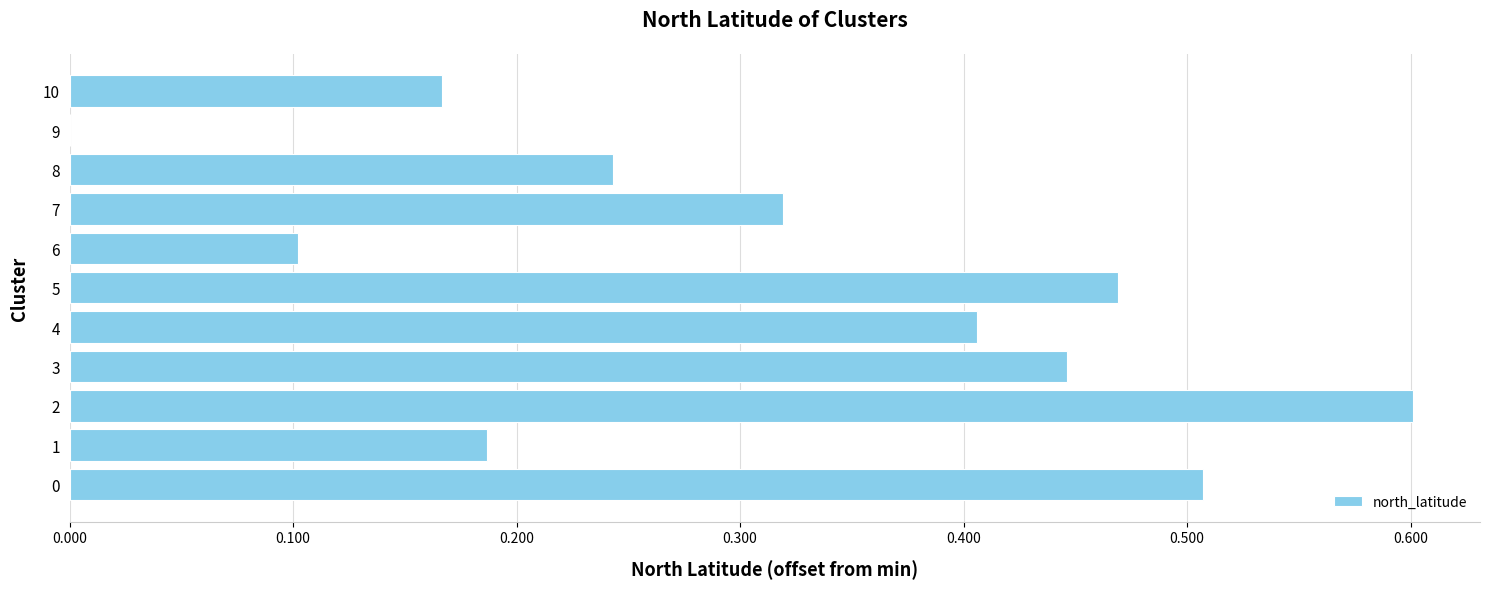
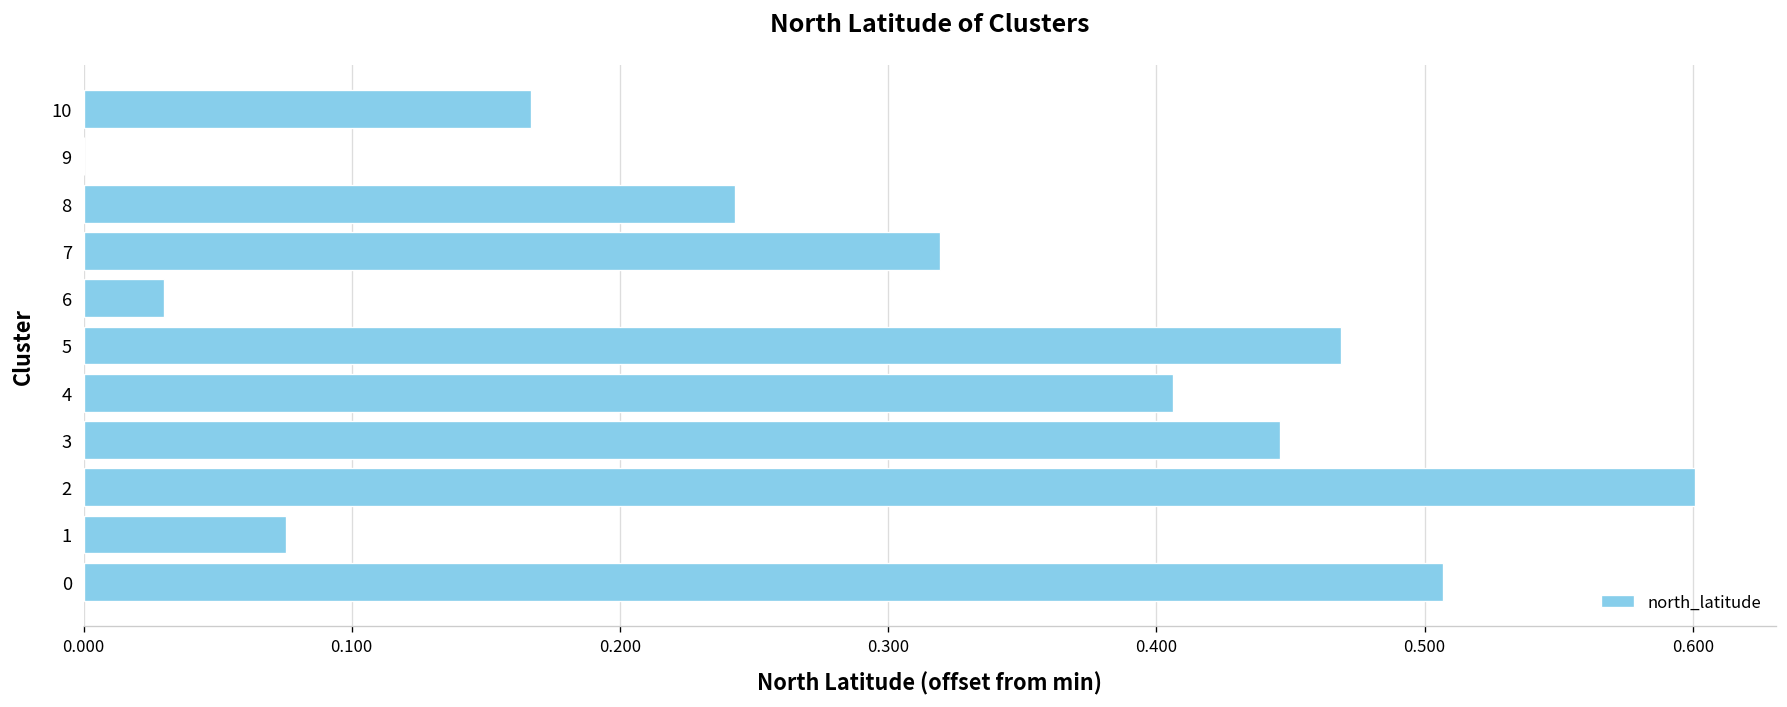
6: 0.102 -> 0.030
1: 0.187 -> 0.075
